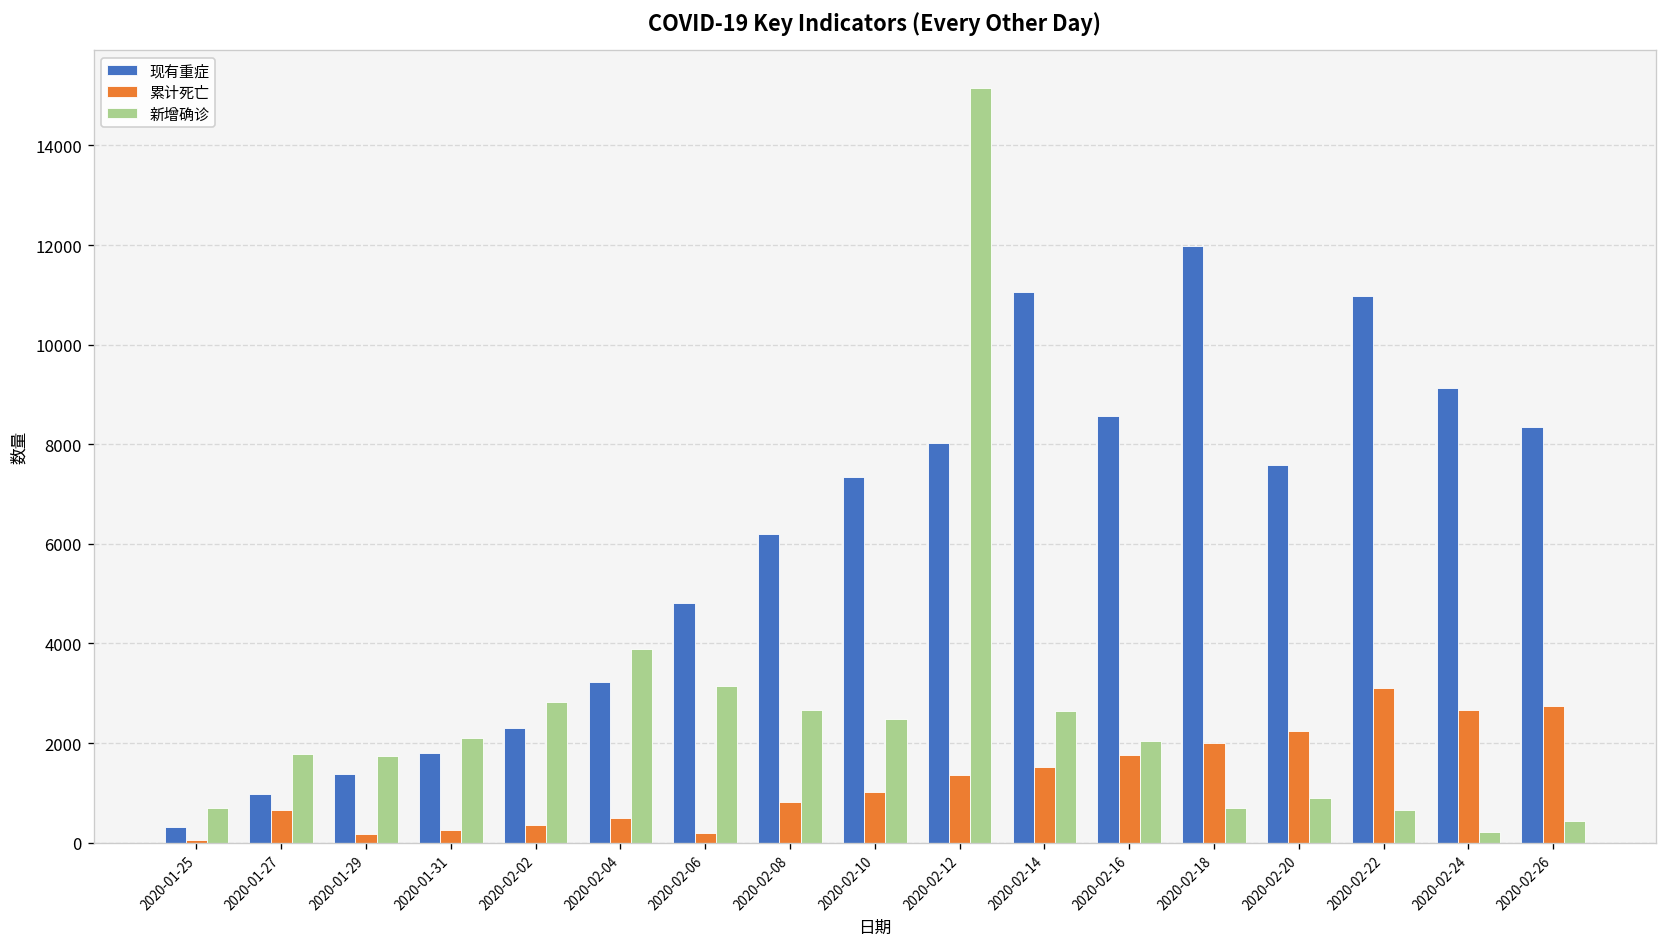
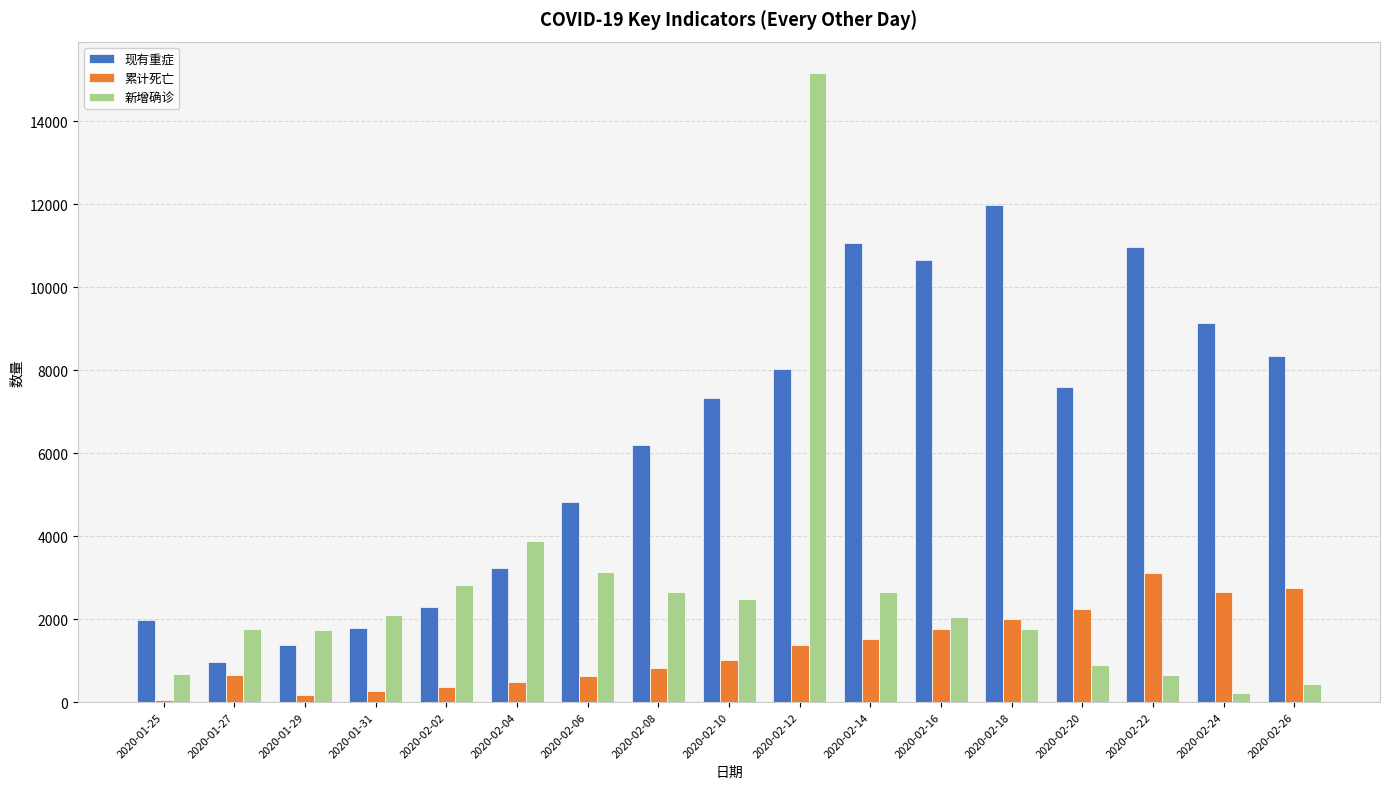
现有重症, 2020-01-25: 300 -> 2000
累计死亡, 2020-02-06: 200 -> 600
现有重症, 2020-02-16: 8600 -> 10600
新增确诊, 2020-02-18: 700 -> 1700
